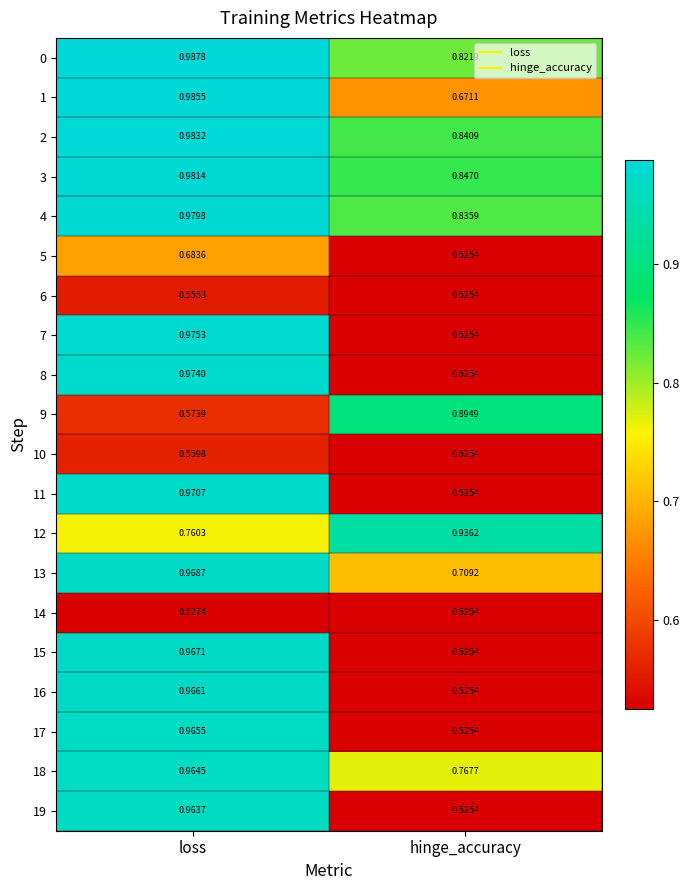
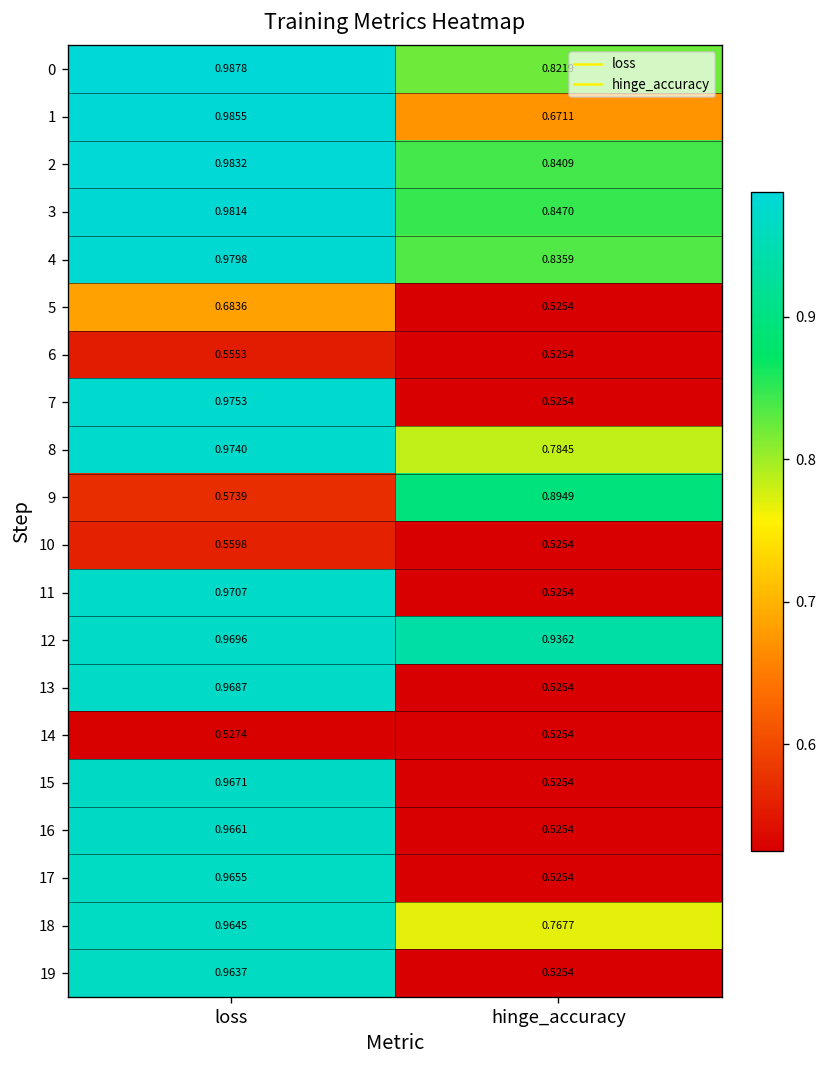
8, hinge_accuracy: 0.5254 -> 0.7845
12, loss: 0.7603 -> 0.9696
13, hinge_accuracy: 0.7092 -> 0.5254
